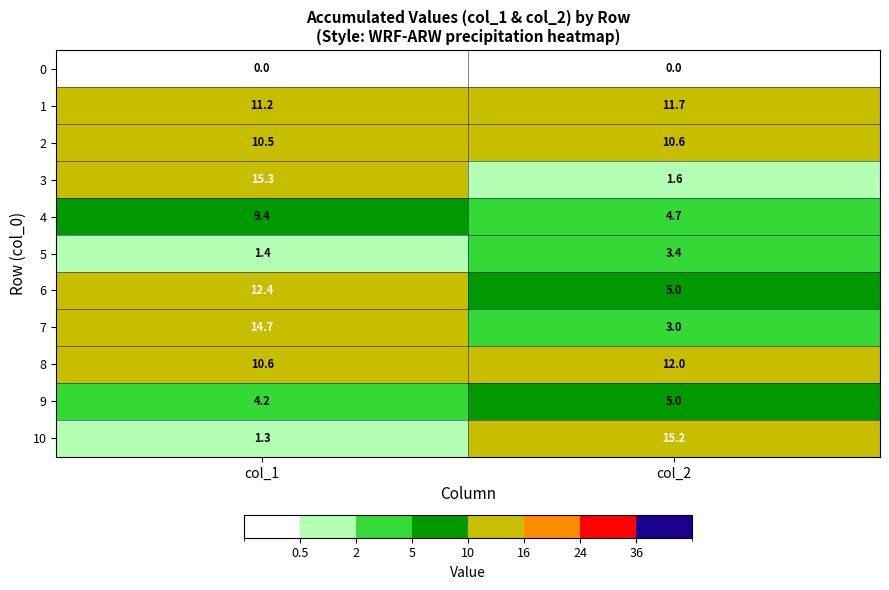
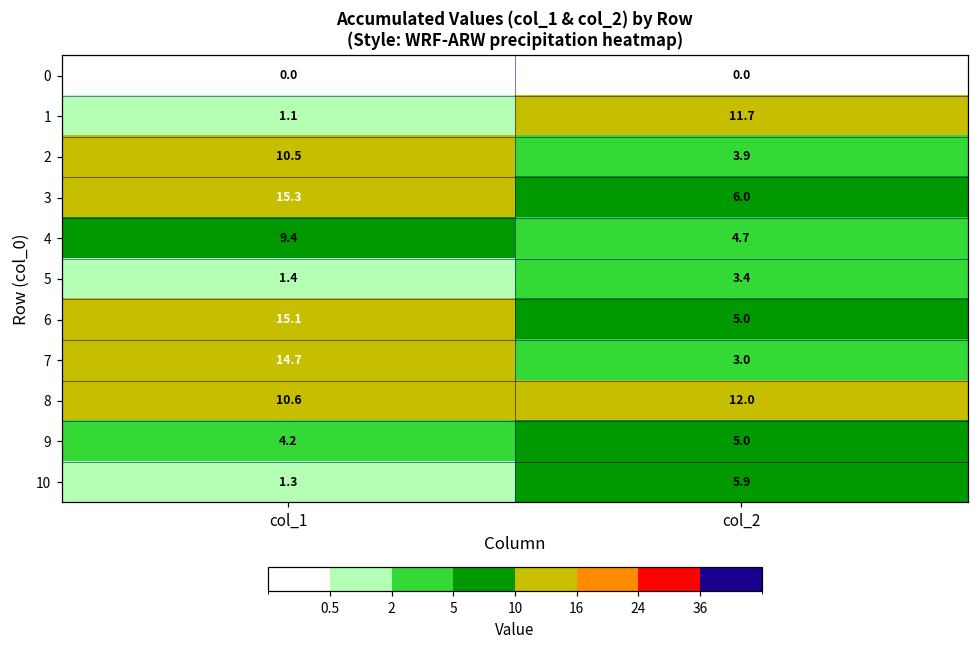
1, col_1: 11.2 -> 1.1
2, col_2: 10.6 -> 3.9
3, col_2: 1.6 -> 6.0
6, col_1: 12.4 -> 15.1
10, col_2: 15.2 -> 5.9
